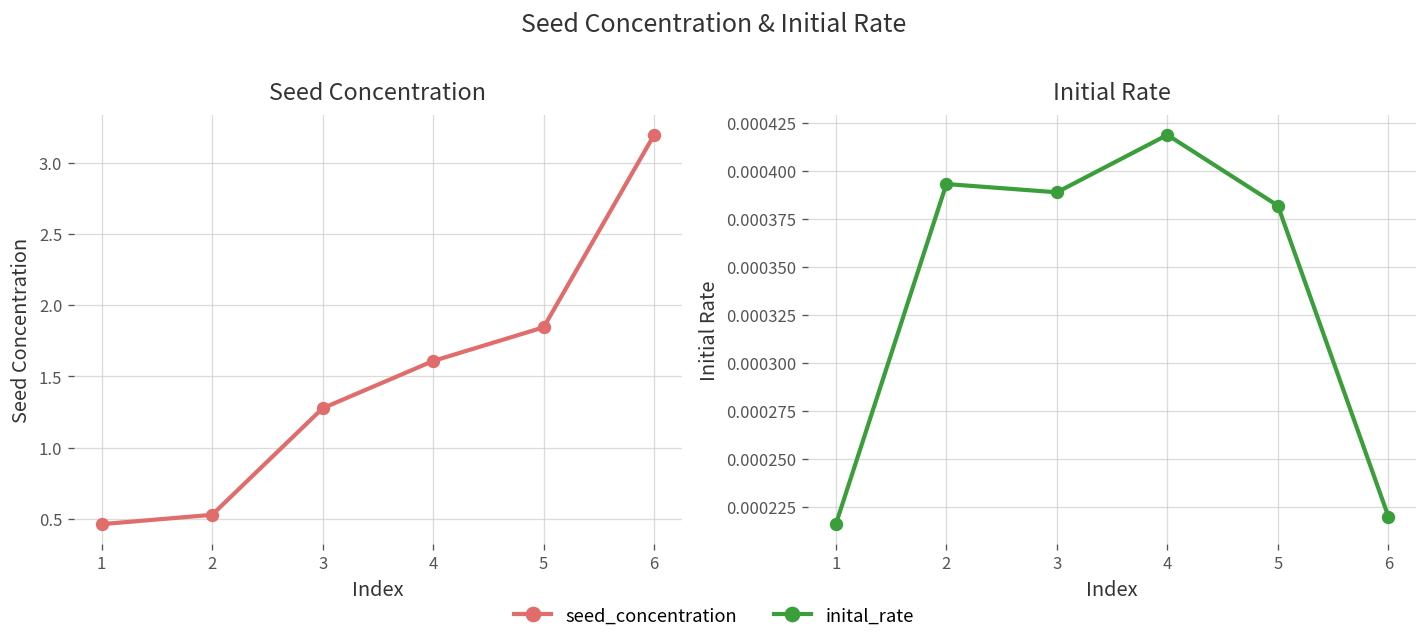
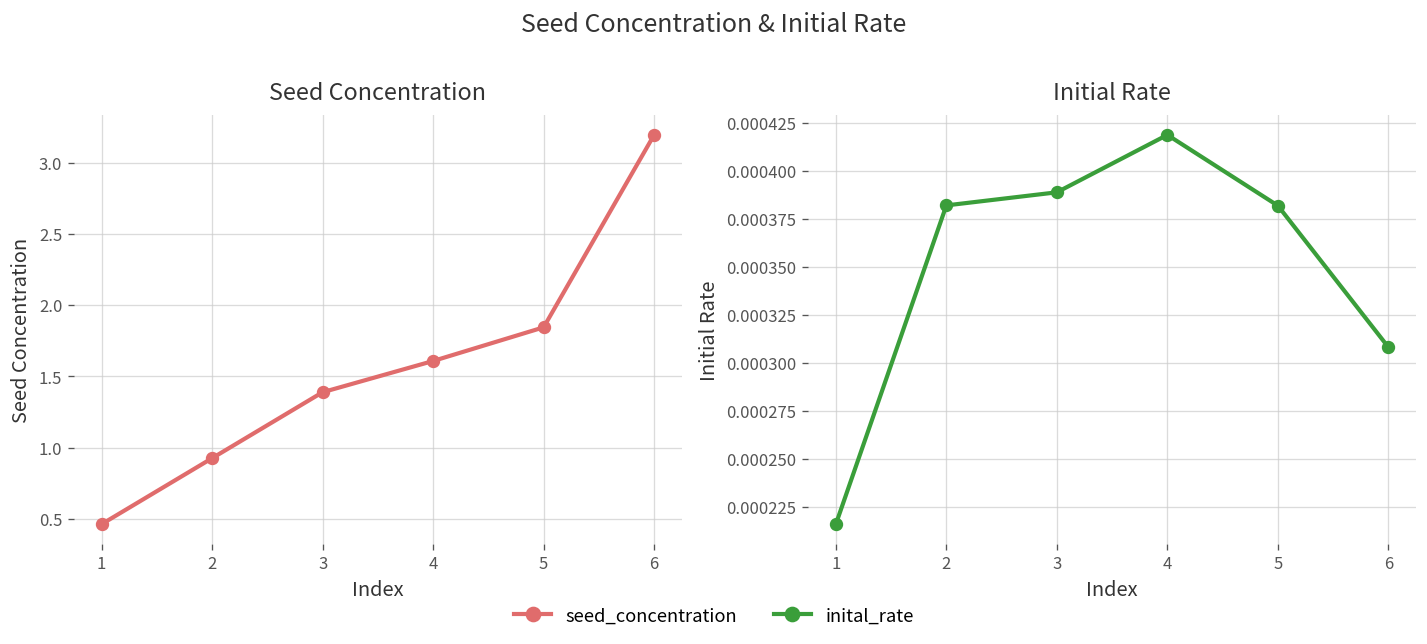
Seed Concentration, 2: 0.53 -> 0.93
Seed Concentration, 3: 1.28 -> 1.39
Initial Rate, 2: 0.000393 -> 0.000382
Initial Rate, 6: 0.000220 -> 0.000308
